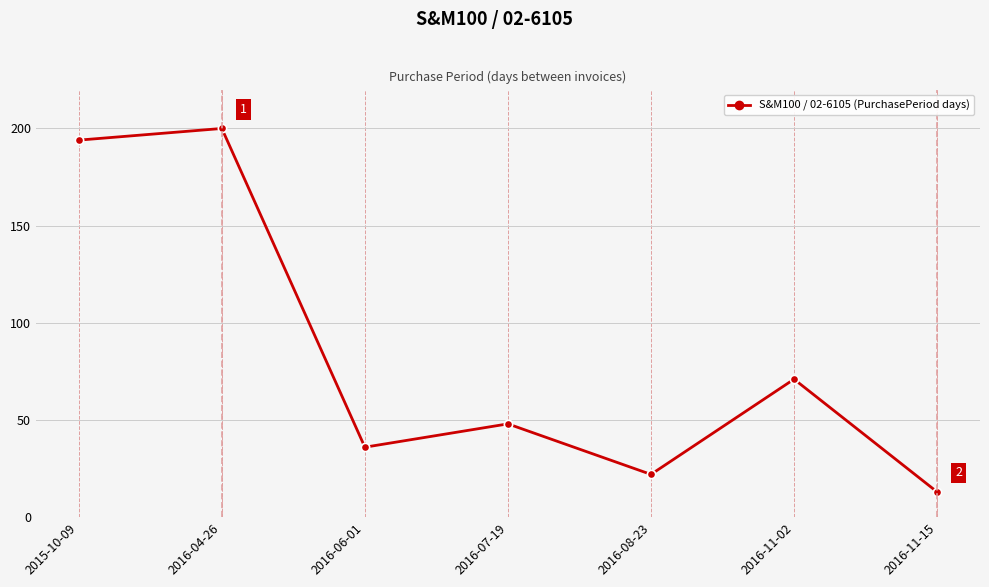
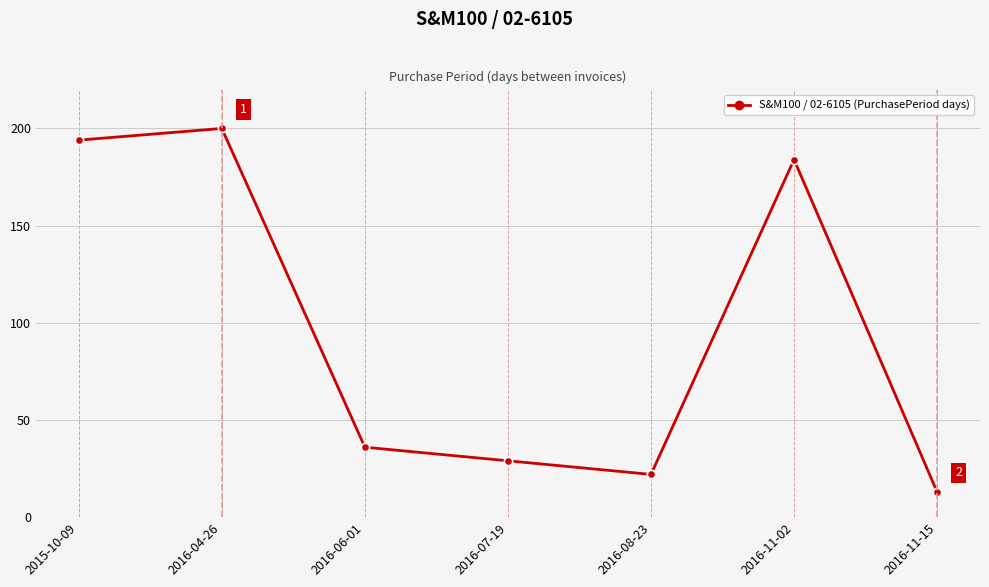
2016-07-19: 48 -> 29
2016-11-02: 71 -> 184
